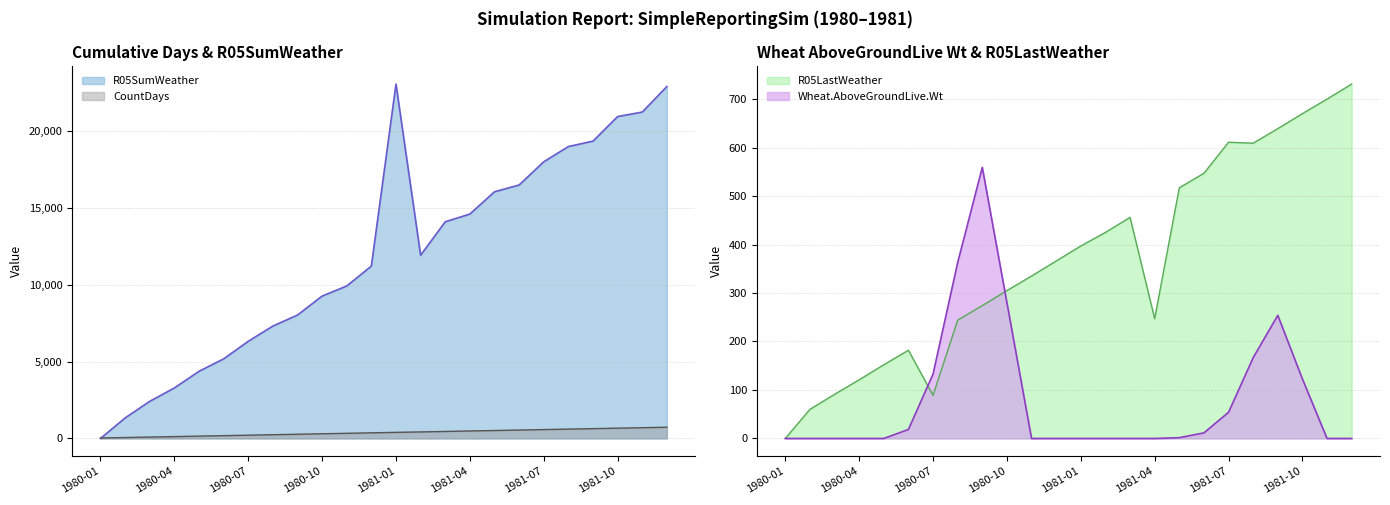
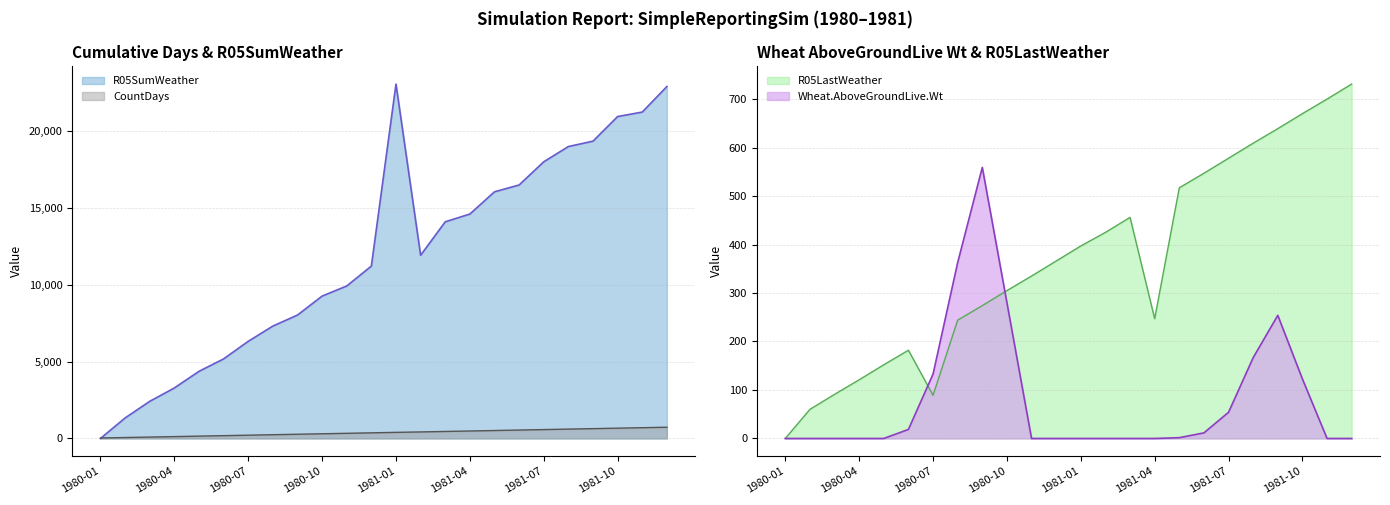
Wheat AboveGroundLive Wt & R05LastWeather, R05LastWeather, 1981-07: 610 -> 580
